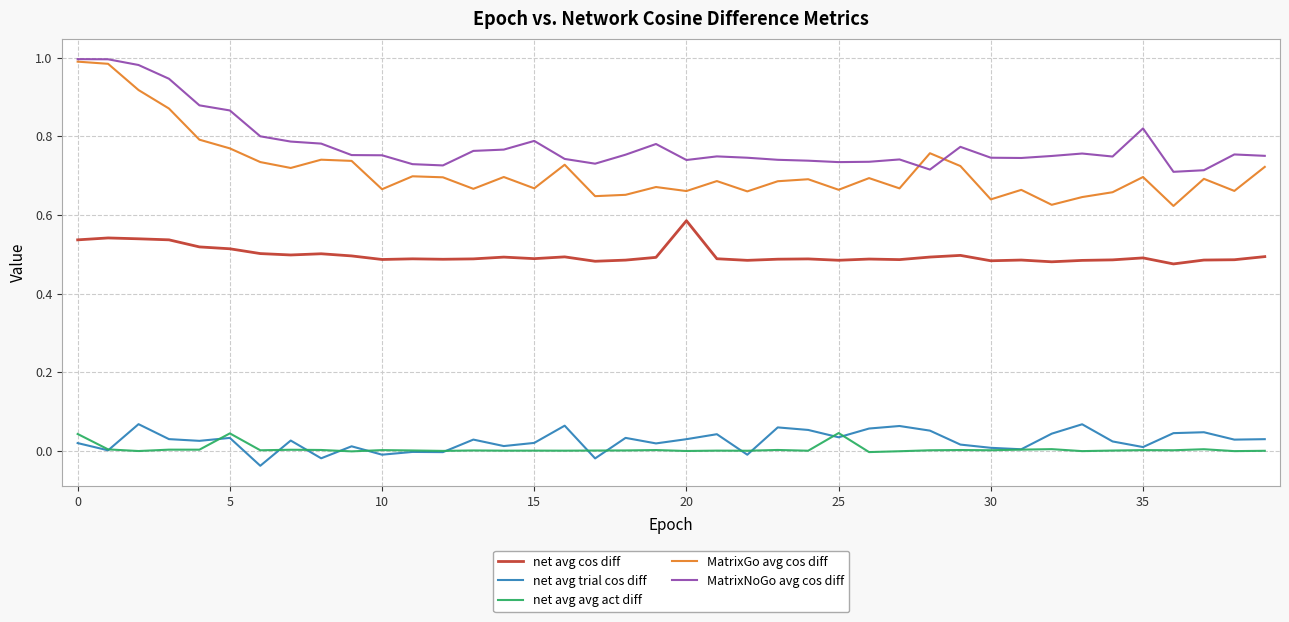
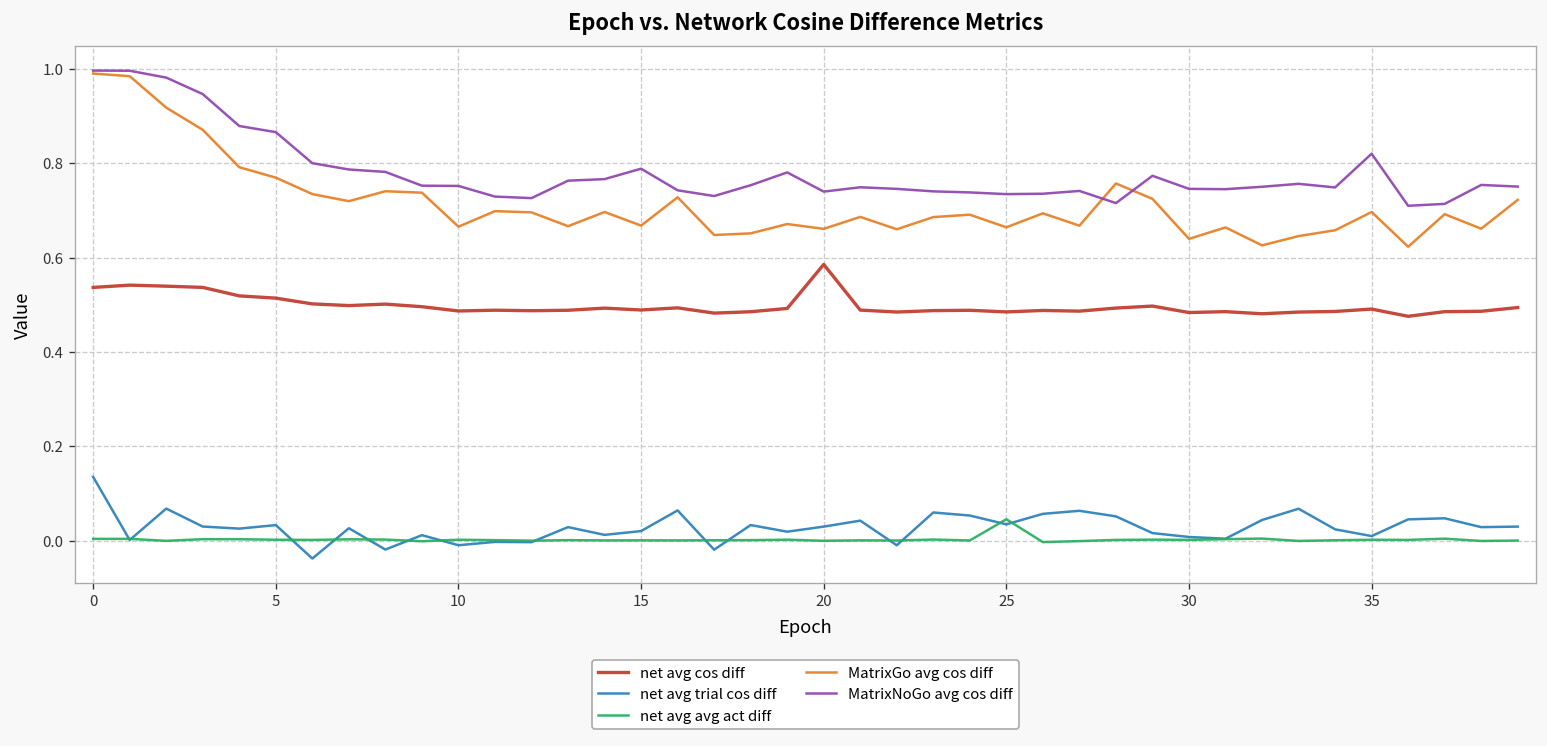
net avg trial cos diff, 0: 0.02 -> 0.13
net avg avg act diff, 0: 0.04 -> 0.00
net avg avg act diff, 5: 0.04 -> 0.00
